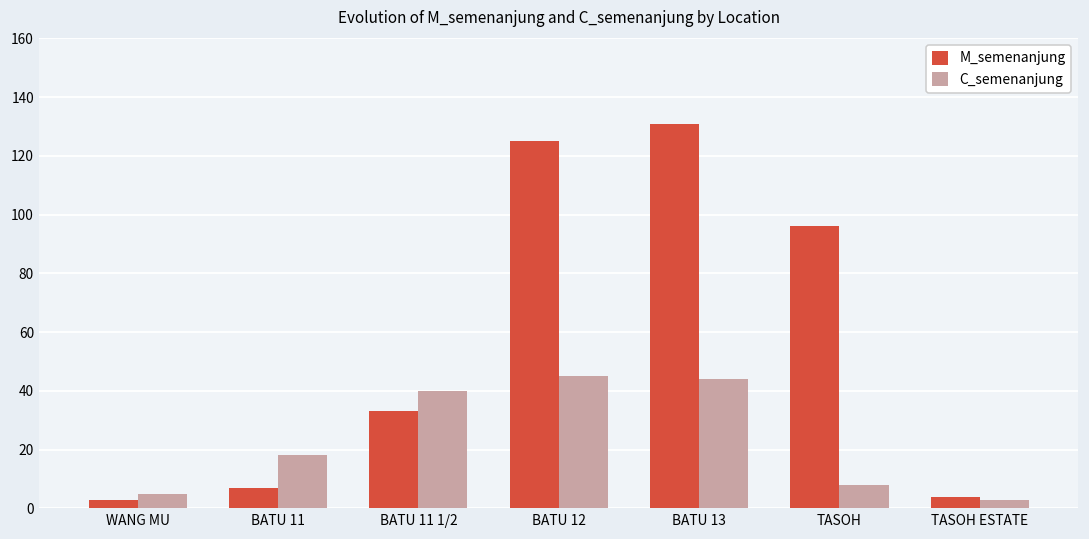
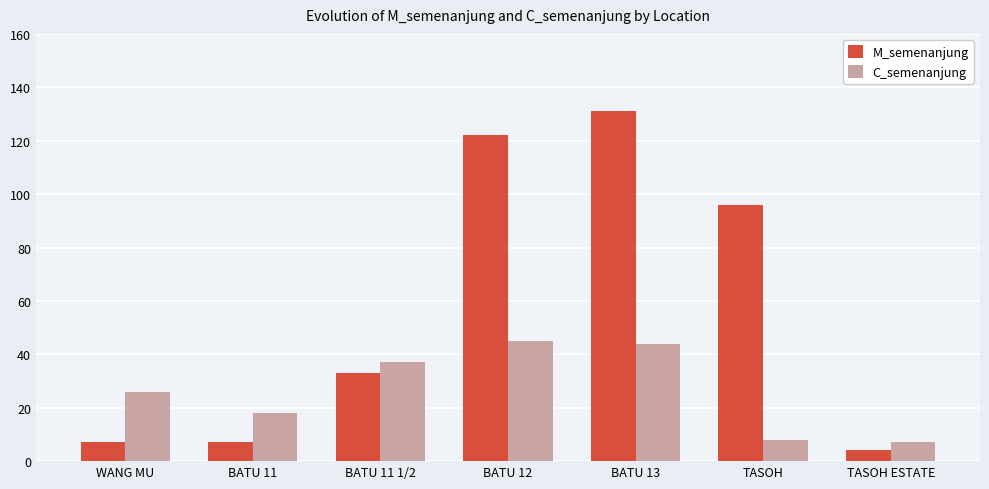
M_semenanjung, WANG MU: 3 -> 7
C_semenanjung, WANG MU: 5 -> 26
C_semenanjung, BATU 11 1/2: 40 -> 37
M_semenanjung, BATU 12: 125 -> 122
C_semenanjung, TASOH ESTATE: 3 -> 7
